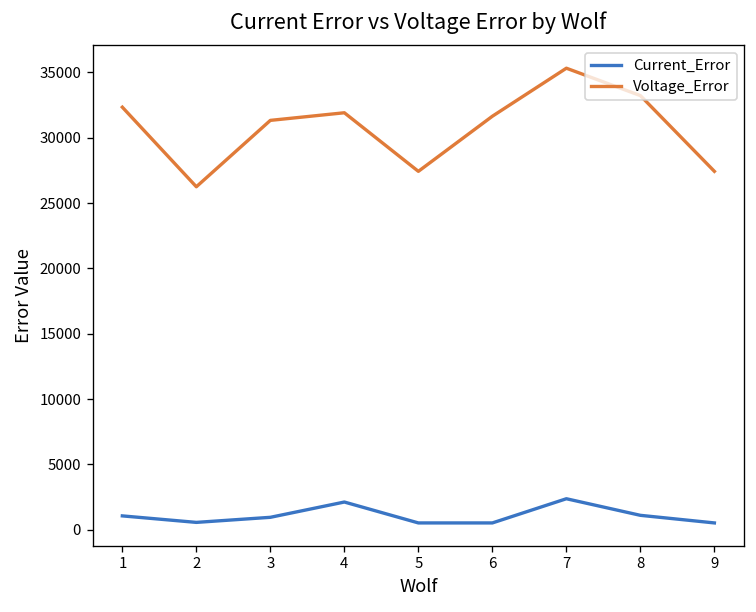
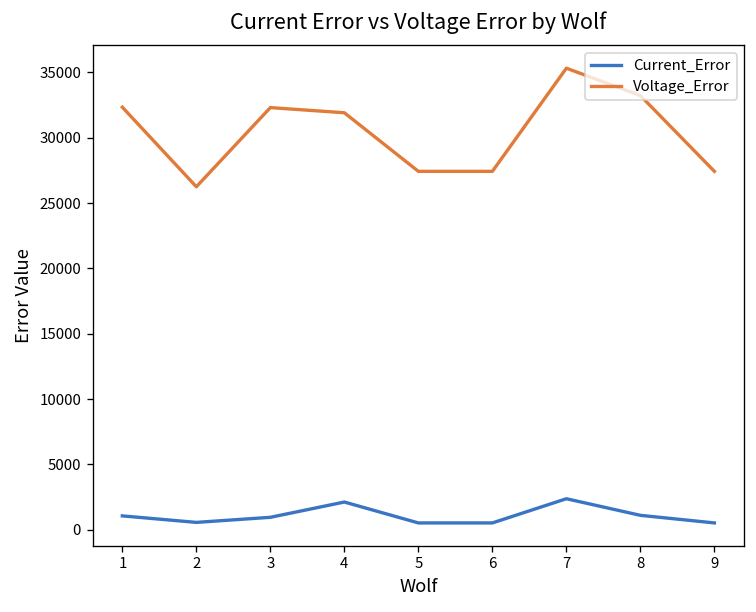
Voltage_Error, 3: 31300 -> 32300
Voltage_Error, 6: 31700 -> 27400
